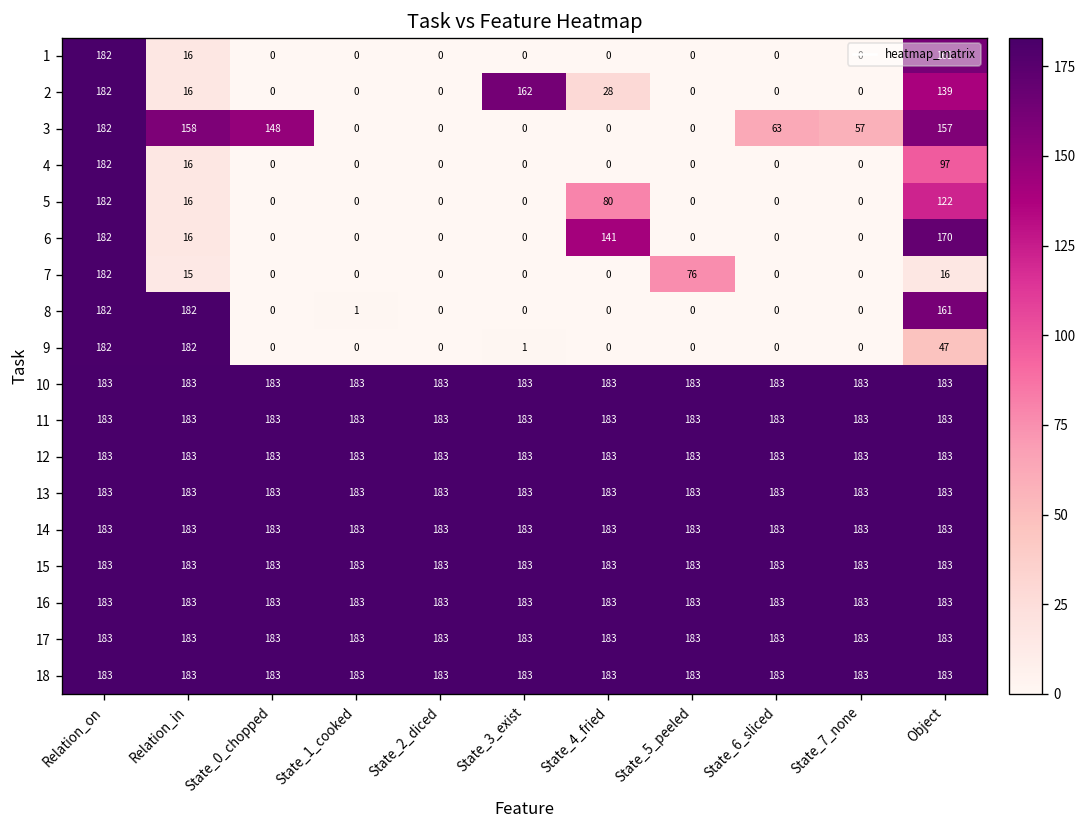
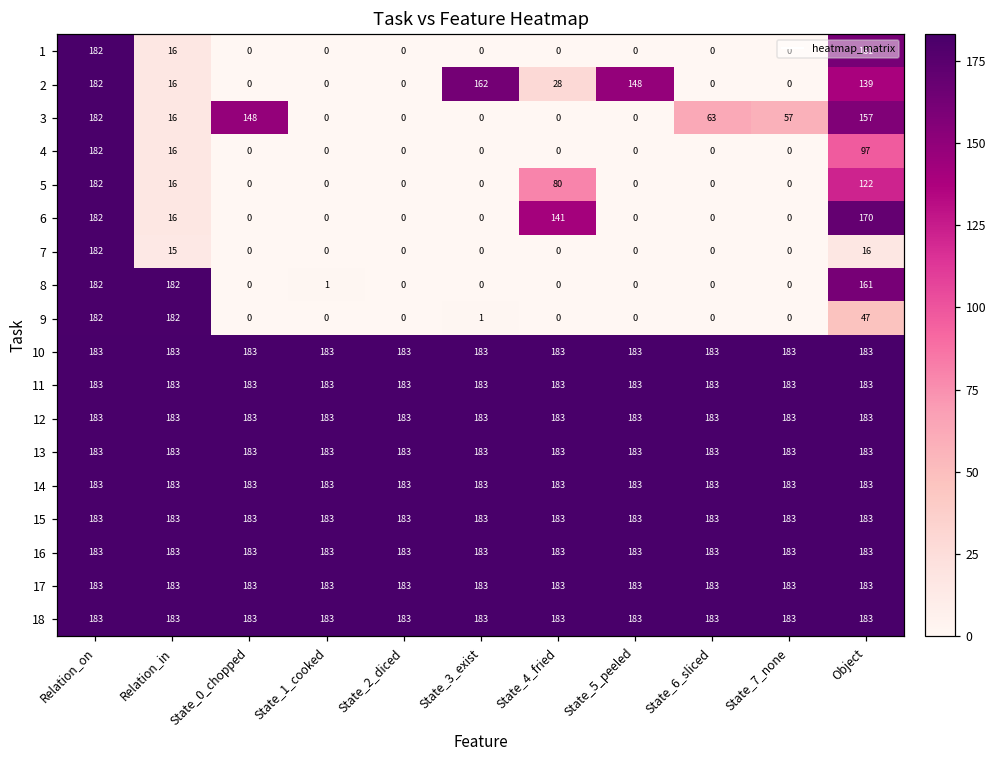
2, State_5_peeled: 0 -> 148
3, Relation_in: 158 -> 16
7, State_5_peeled: 76 -> 0
